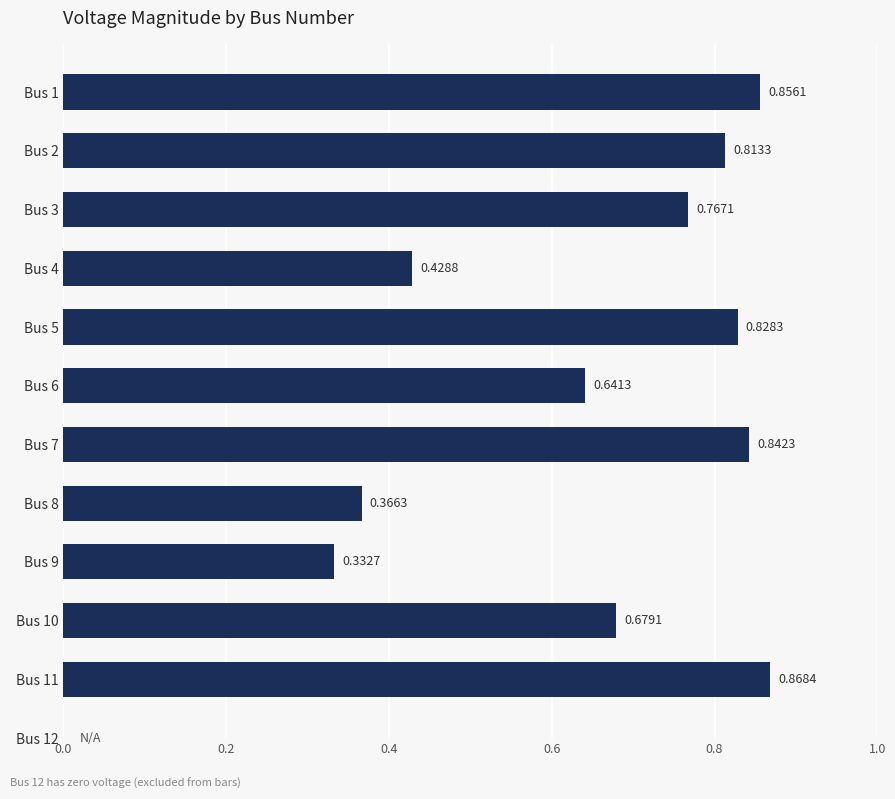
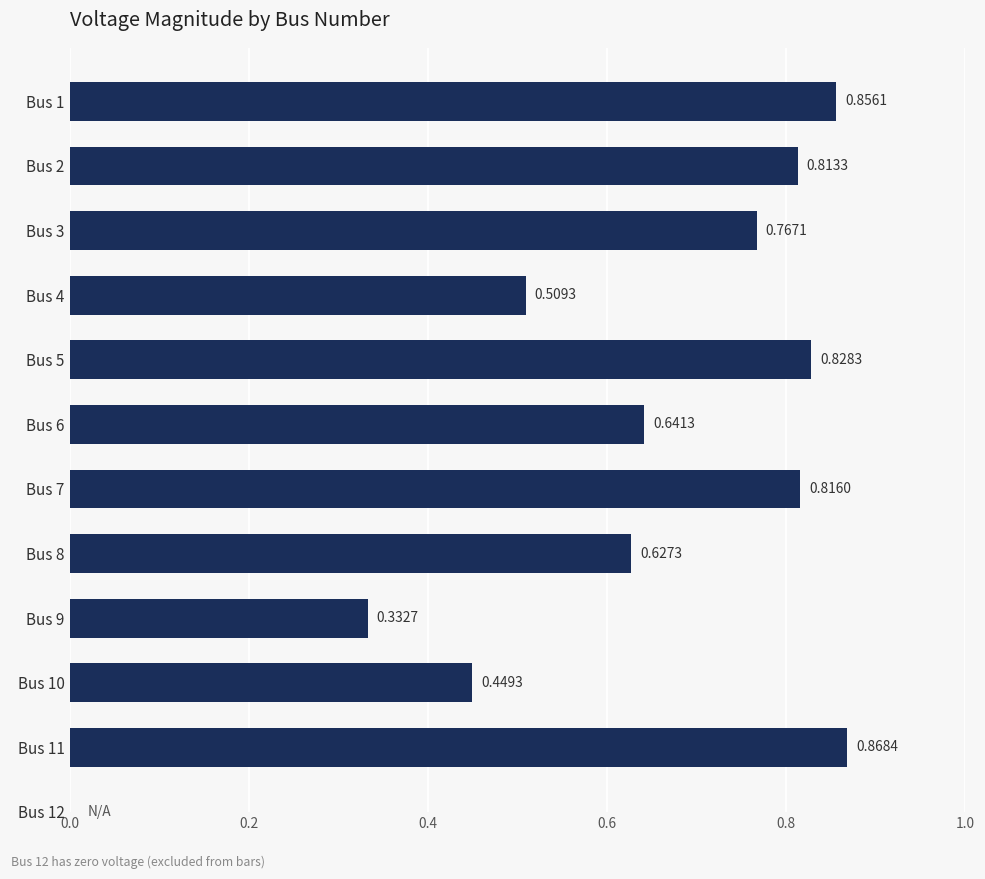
Bus 4: 0.4288 -> 0.5093
Bus 7: 0.8423 -> 0.8160
Bus 8: 0.3663 -> 0.6273
Bus 10: 0.6791 -> 0.4493
